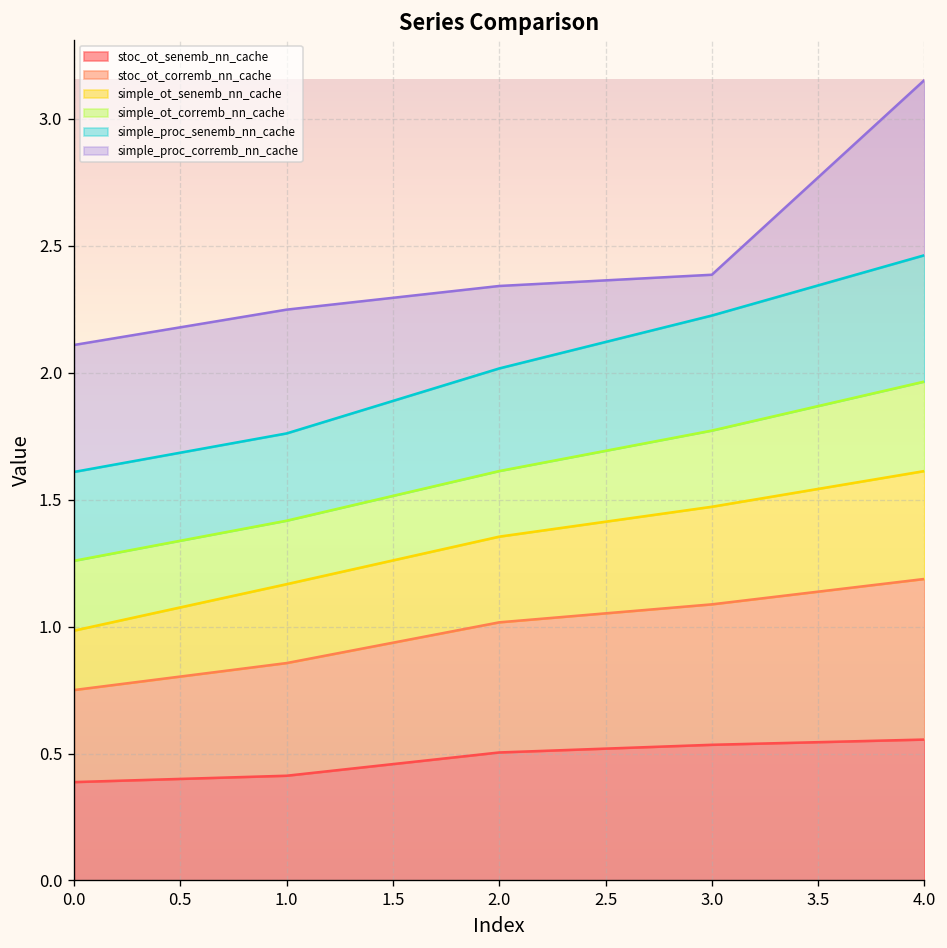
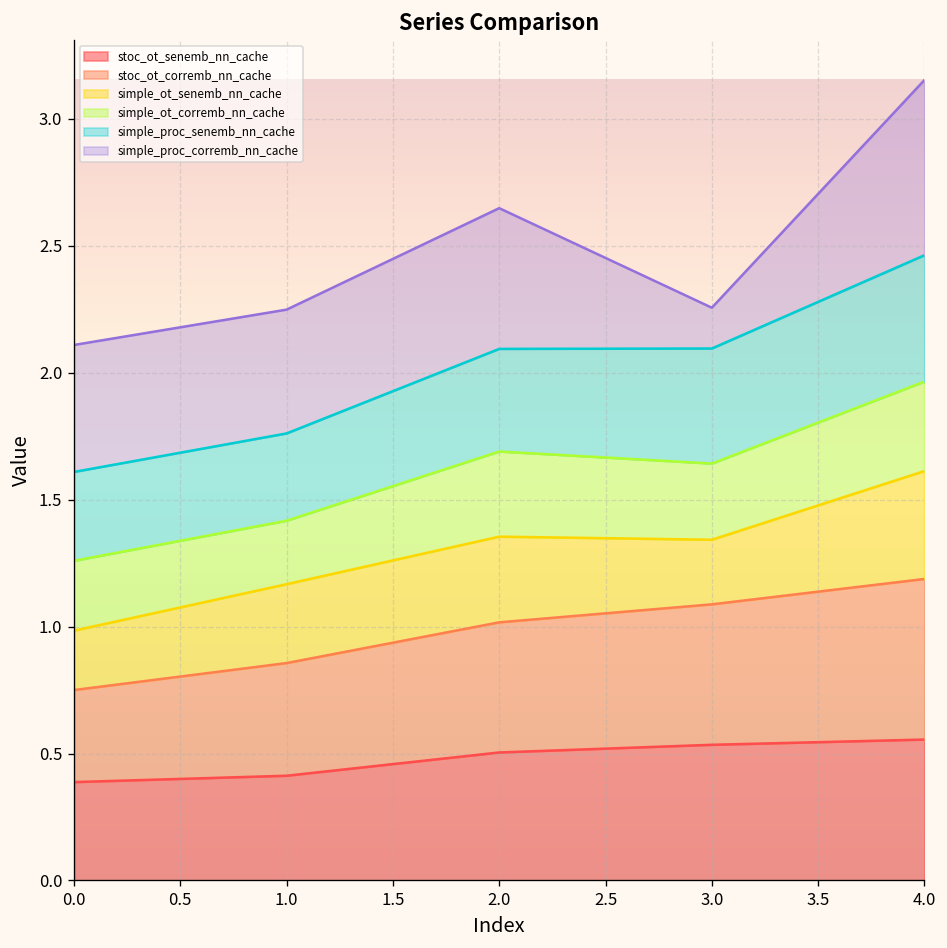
simple_ot_corremb_nn_cache, 2.0: 0.26 -> 0.34
simple_proc_corremb_nn_cache, 2.0: 0.32 -> 0.55
simple_ot_senemb_nn_cache, 3.0: 0.38 -> 0.25
